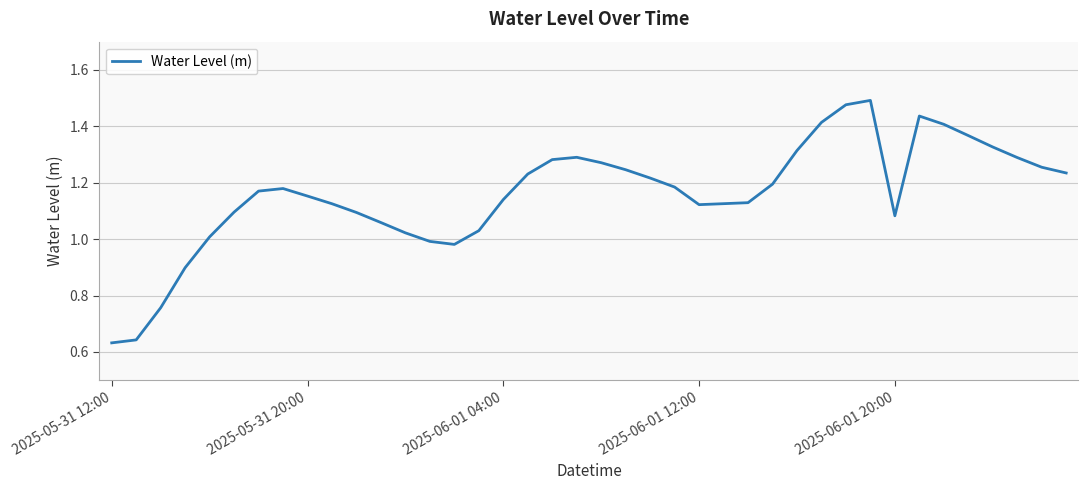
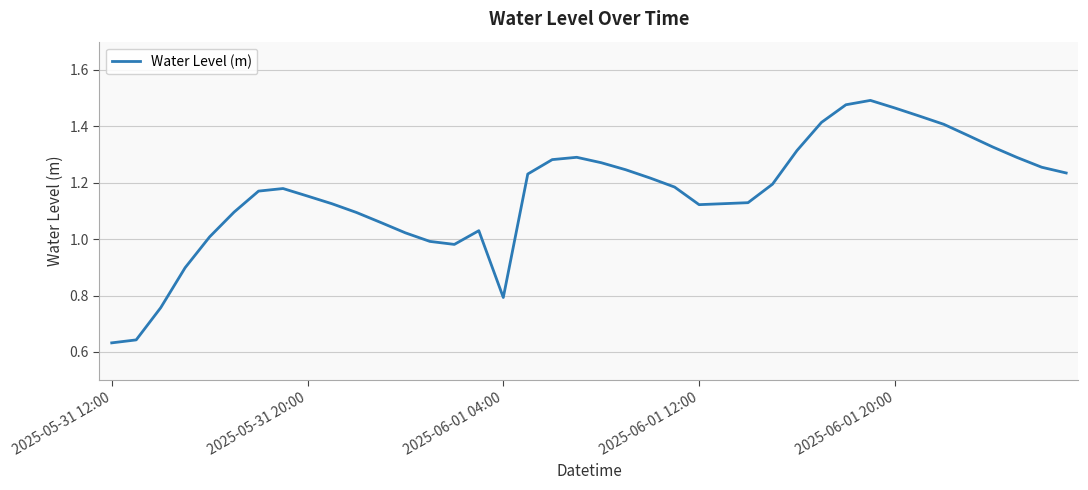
2025-06-01 04:00: 1.14 -> 0.79
2025-06-01 20:00: 1.08 -> 1.46
